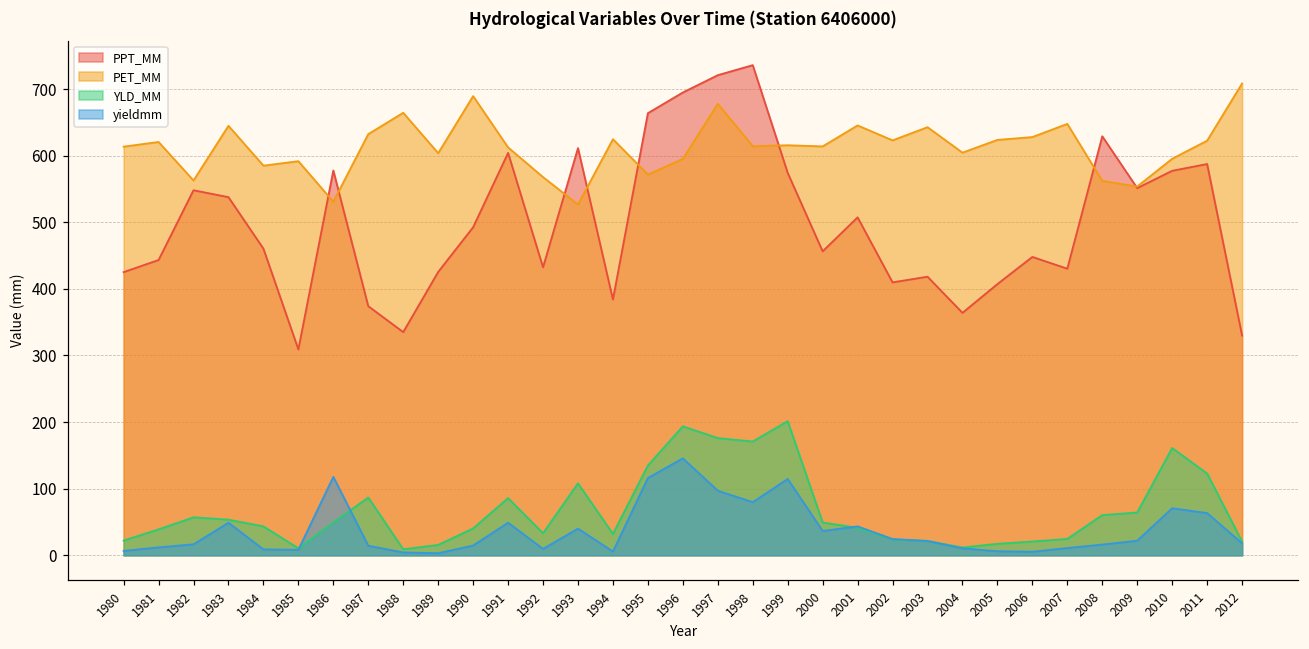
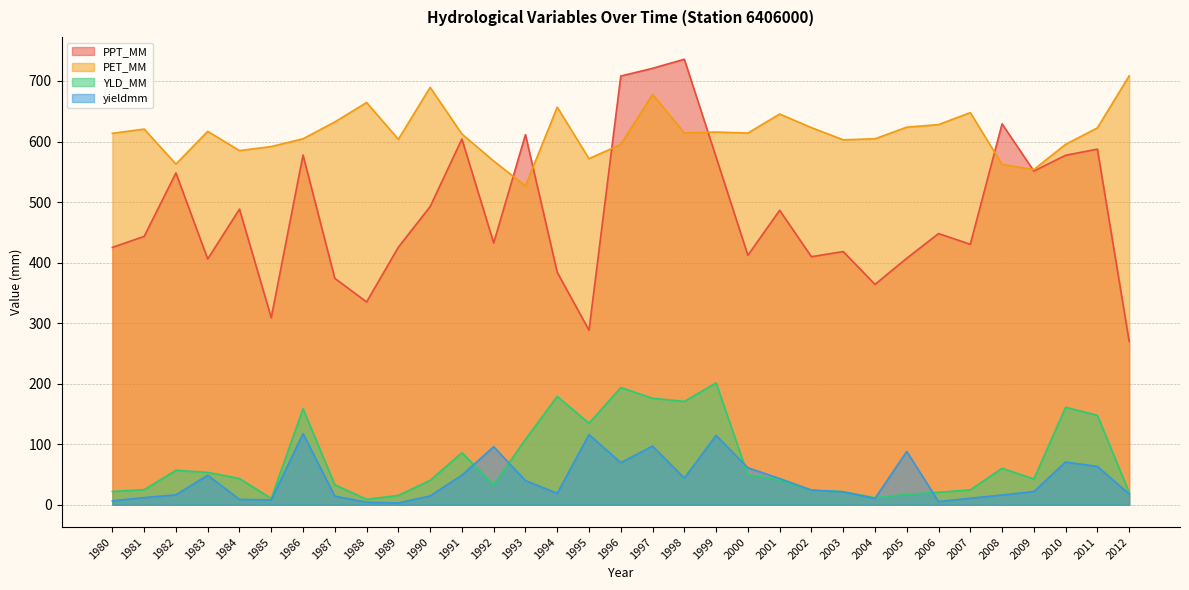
YLD_MM, 1981: 40 -> 20
PPT_MM, 1983: 540 -> 410
PET_MM, 1983: 640 -> 620
PPT_MM, 1984: 460 -> 490
PET_MM, 1986: 530 -> 600
YLD_MM, 1986: 50 -> 160
YLD_MM, 1987: 90 -> 30
yieldmm, 1992: 10 -> 100
PET_MM, 1994: 620 -> 660
YLD_MM, 1994: 30 -> 180
yieldmm, 1994: 10 -> 20
PPT_MM, 1995: 660 -> 290
PPT_MM, 1996: 690 -> 710
yieldmm, 1996: 150 -> 70
yieldmm, 1998: 80 -> 40
PPT_MM, 2000: 460 -> 410
yieldmm, 2000: 40 -> 60
PPT_MM, 2001: 510 -> 490
PET_MM, 2003: 640 -> 600
yieldmm, 2005: 10 -> 90
YLD_MM, 2009: 60 -> 40
YLD_MM, 2011: 120 -> 150
PPT_MM, 2012: 330 -> 270
